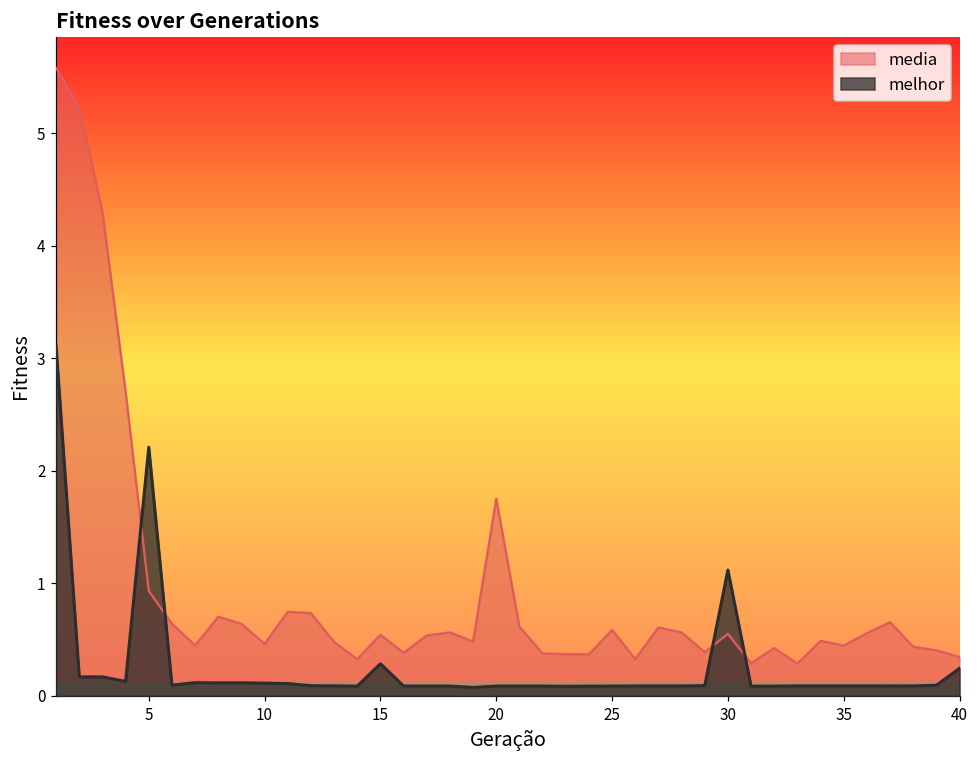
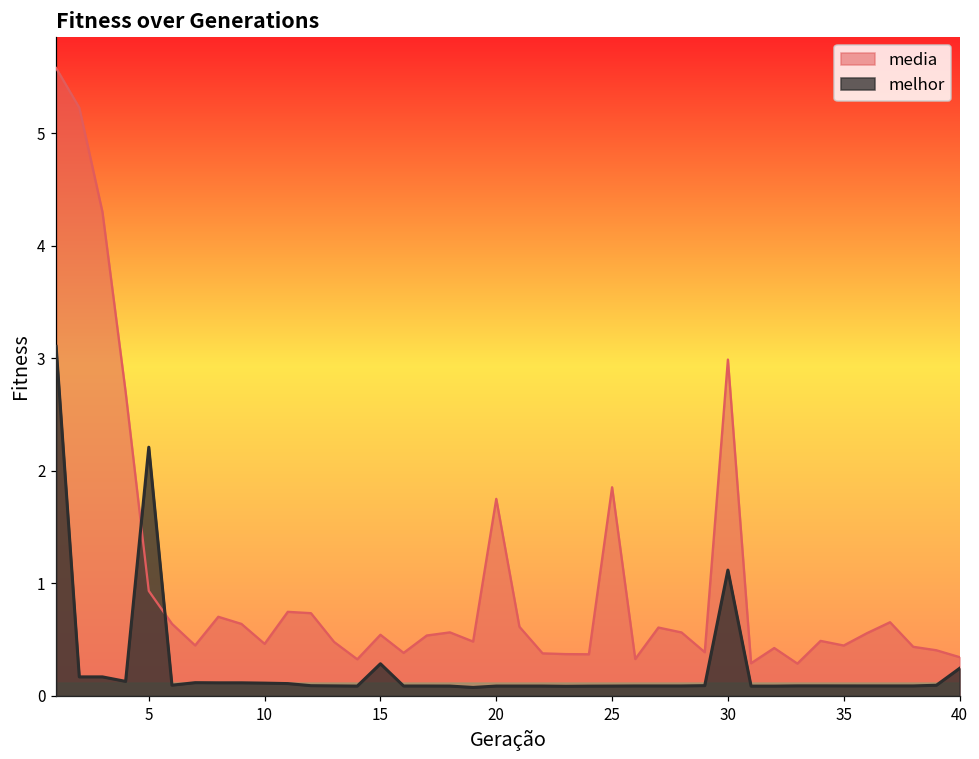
media, 25: 0.59 -> 1.85
media, 30: 0.55 -> 2.99
